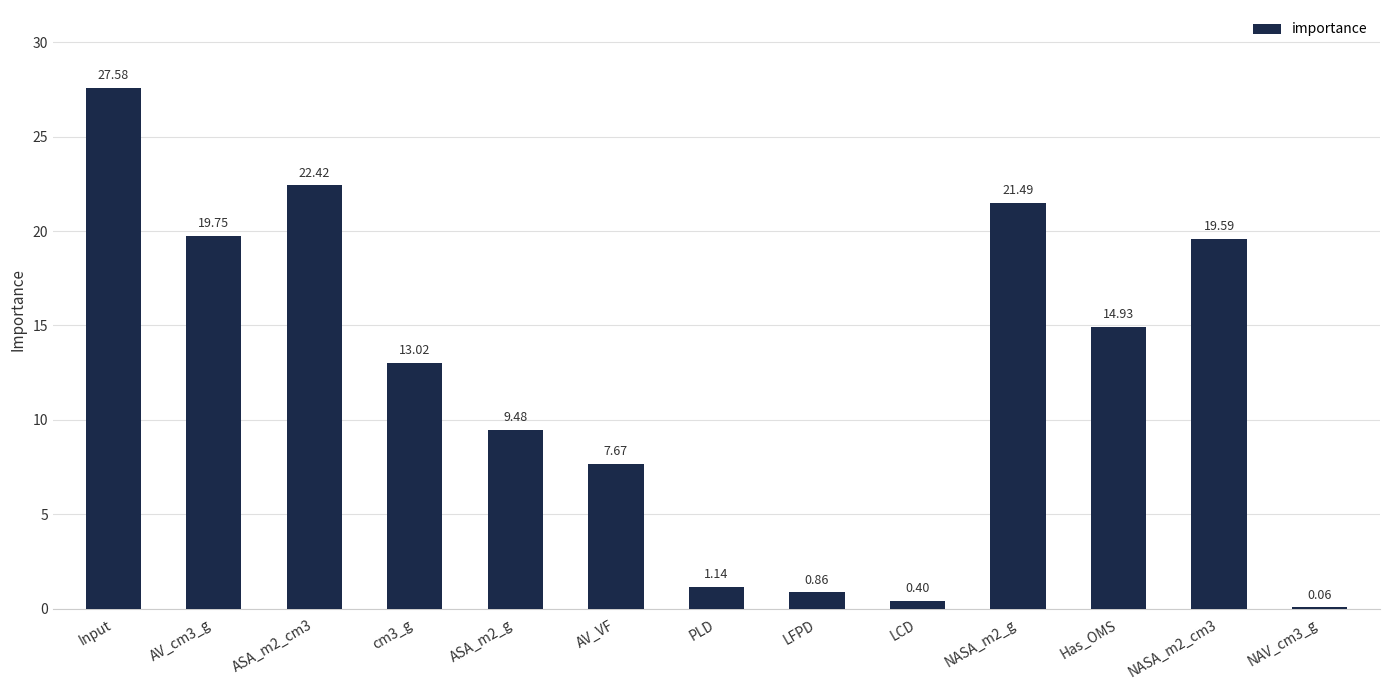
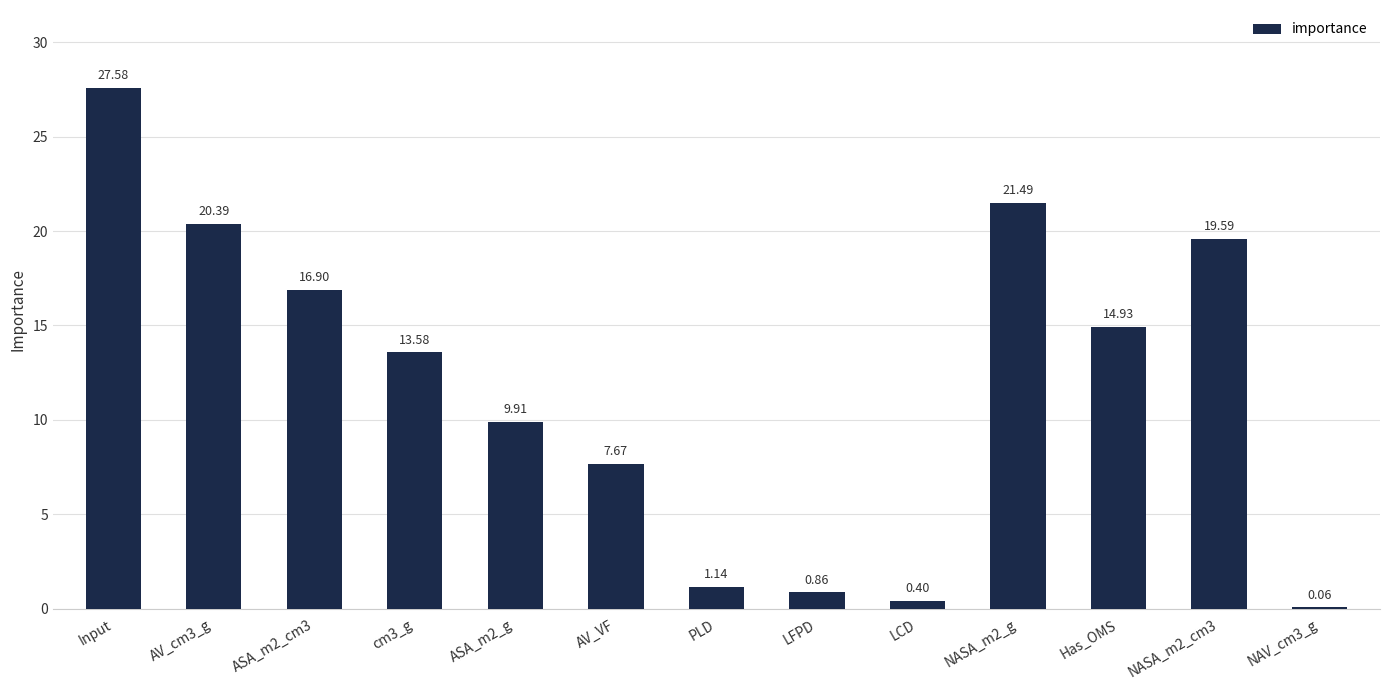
AV_cm3_g: 19.75 -> 20.39
ASA_m2_cm3: 22.42 -> 16.90
cm3_g: 13.02 -> 13.58
ASA_m2_g: 9.48 -> 9.91
